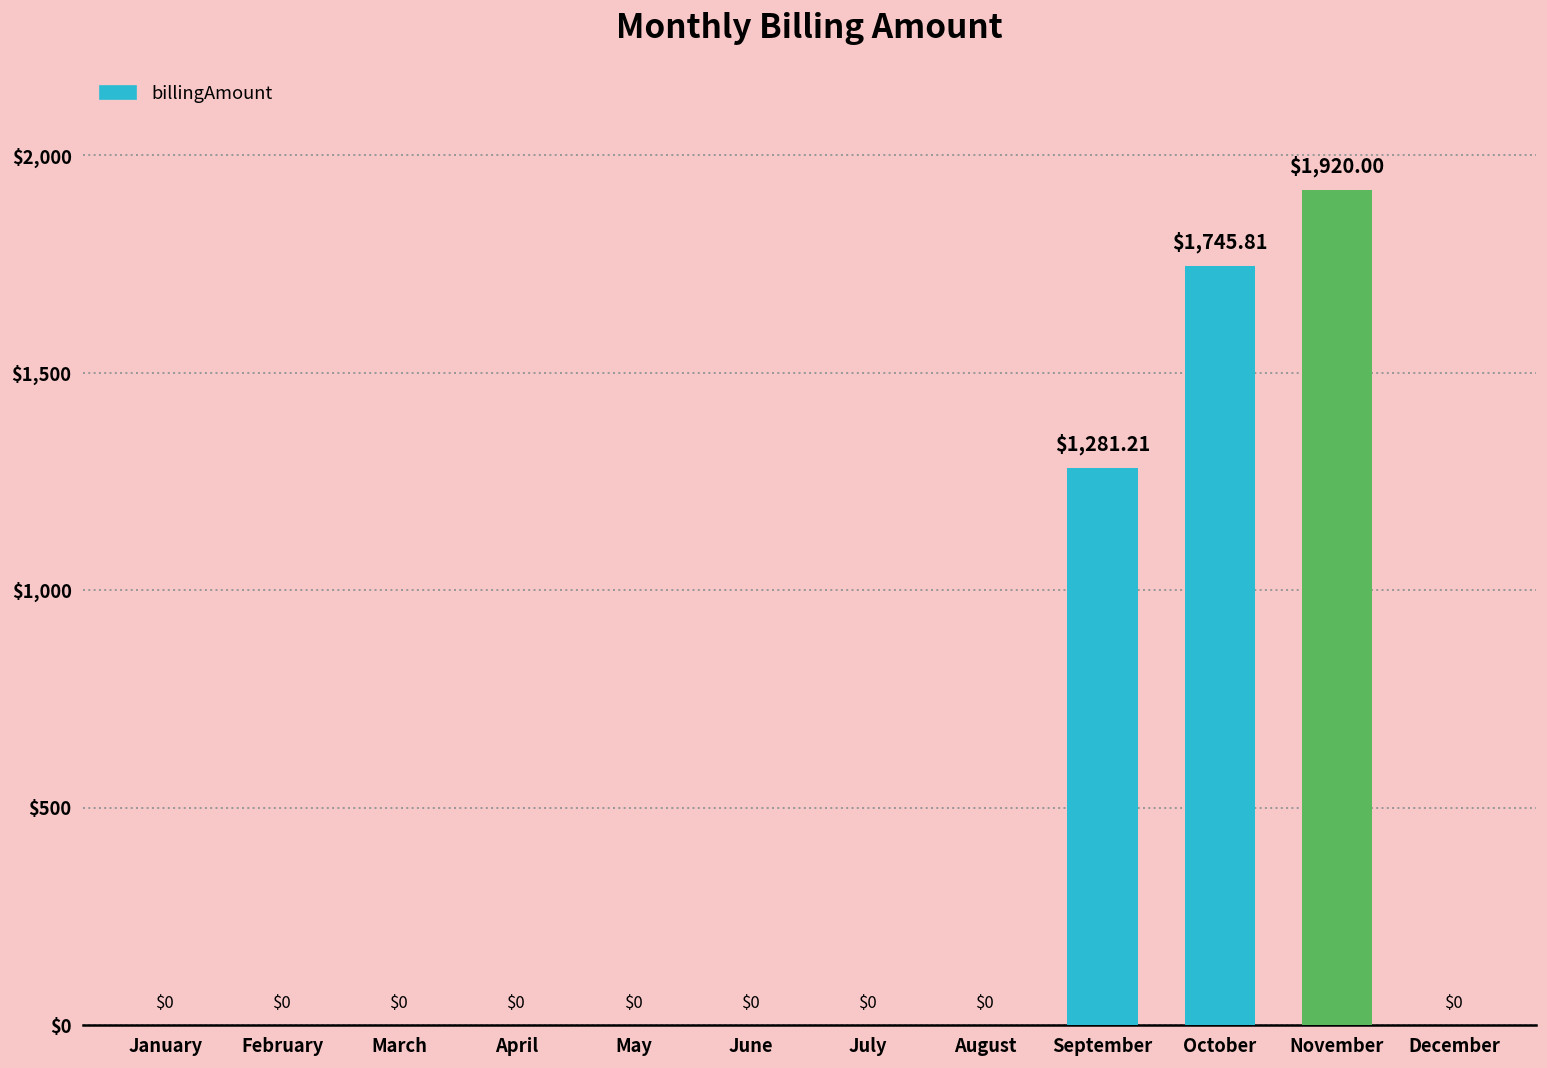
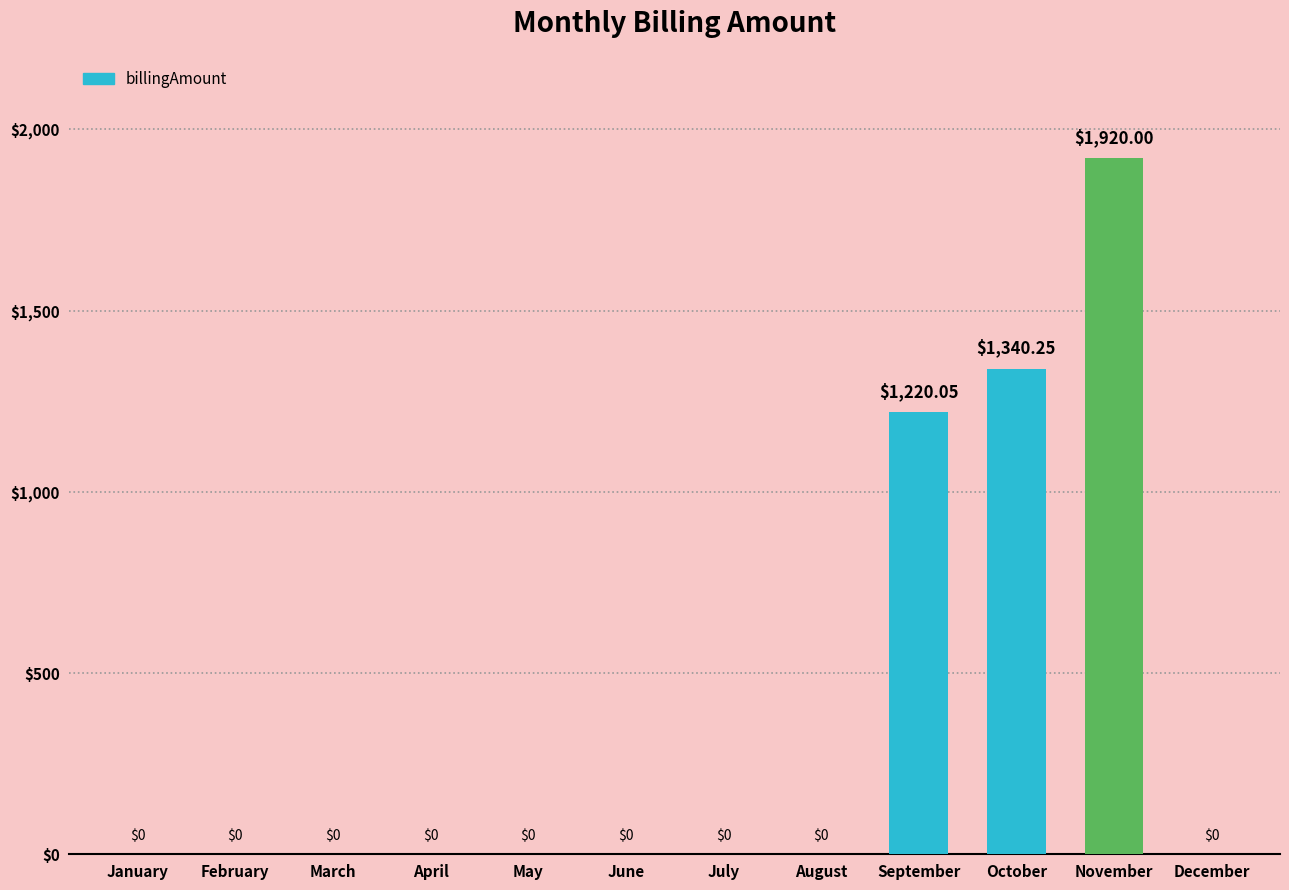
September: $1,281.21 -> $1,220.05
October: $1,745.81 -> $1,340.25
